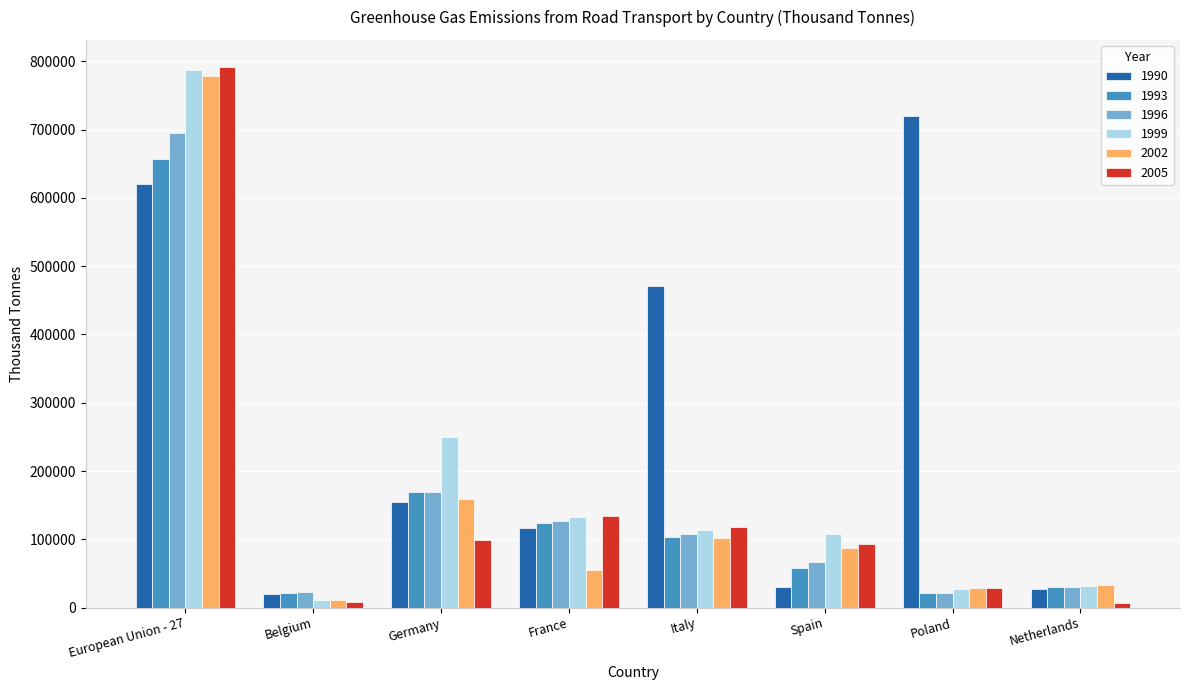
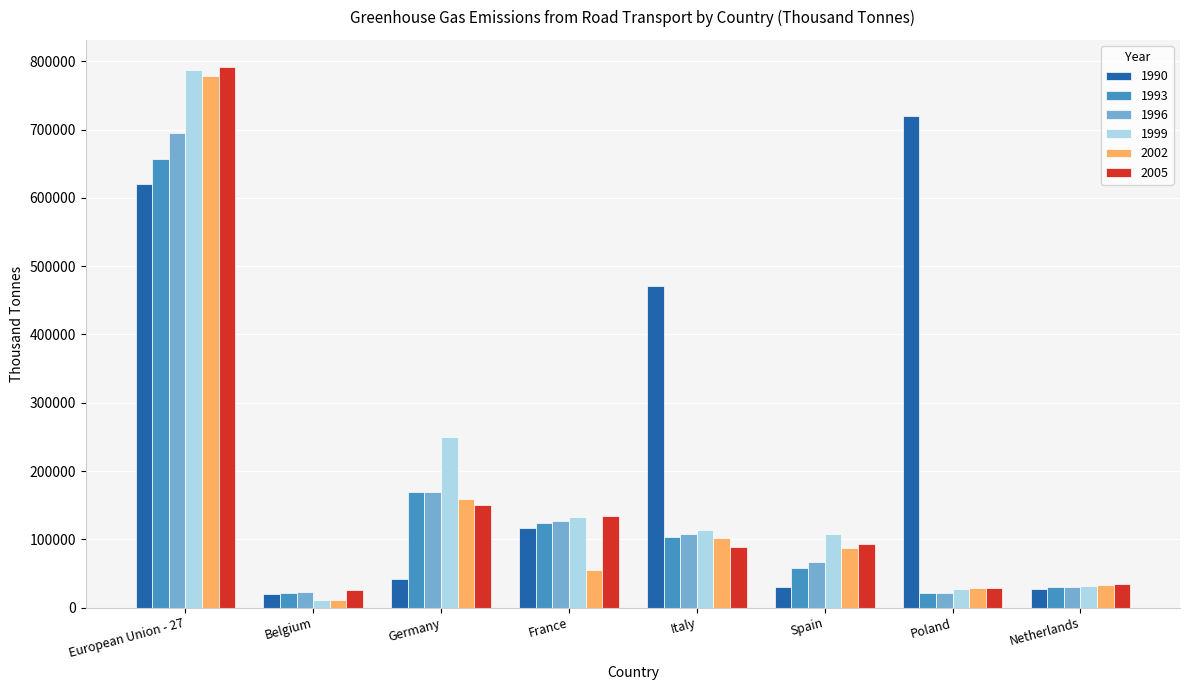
2005, Belgium: 10000 -> 30000
1990, Germany: 150000 -> 40000
2005, Germany: 100000 -> 150000
2005, Italy: 120000 -> 90000
2005, Netherlands: 10000 -> 30000
